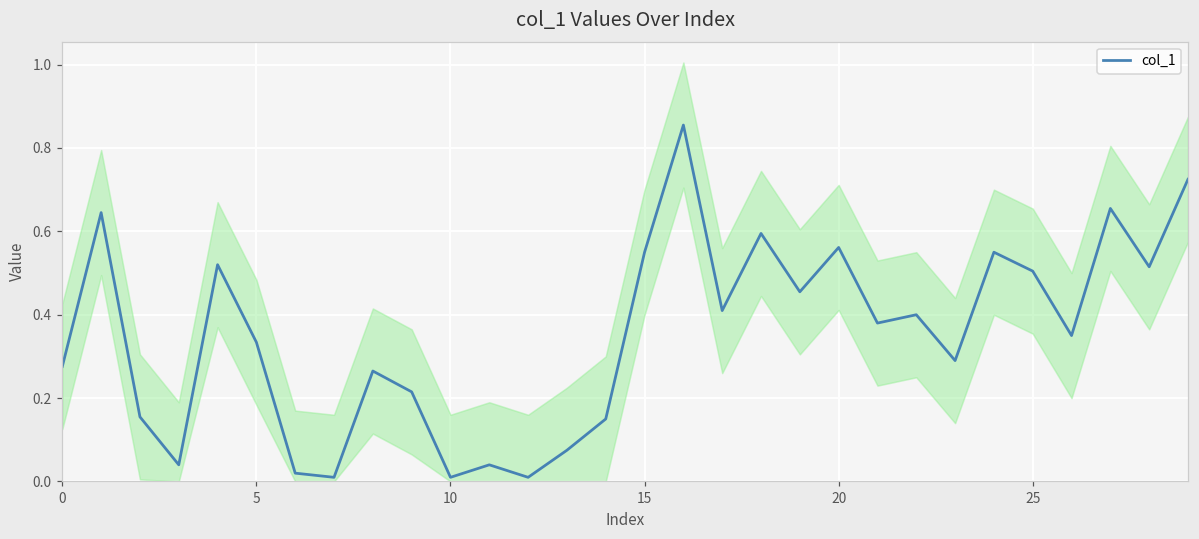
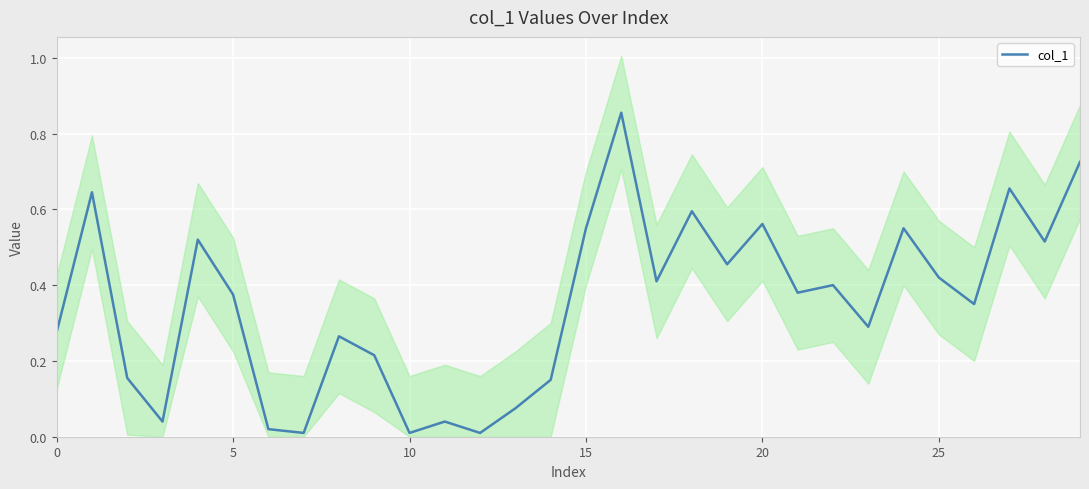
col_1, 5: 0.33 -> 0.38
col_1, 25: 0.50 -> 0.42
